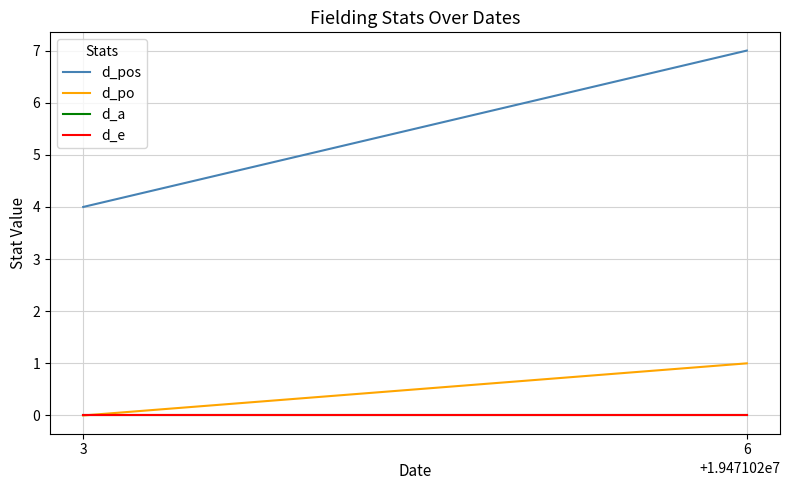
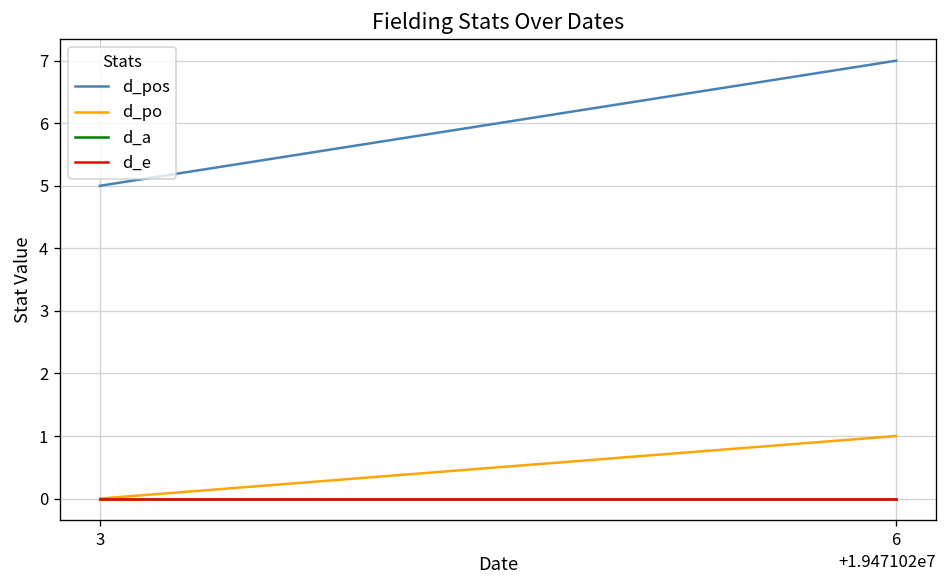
d_pos, 3: 4 -> 5
